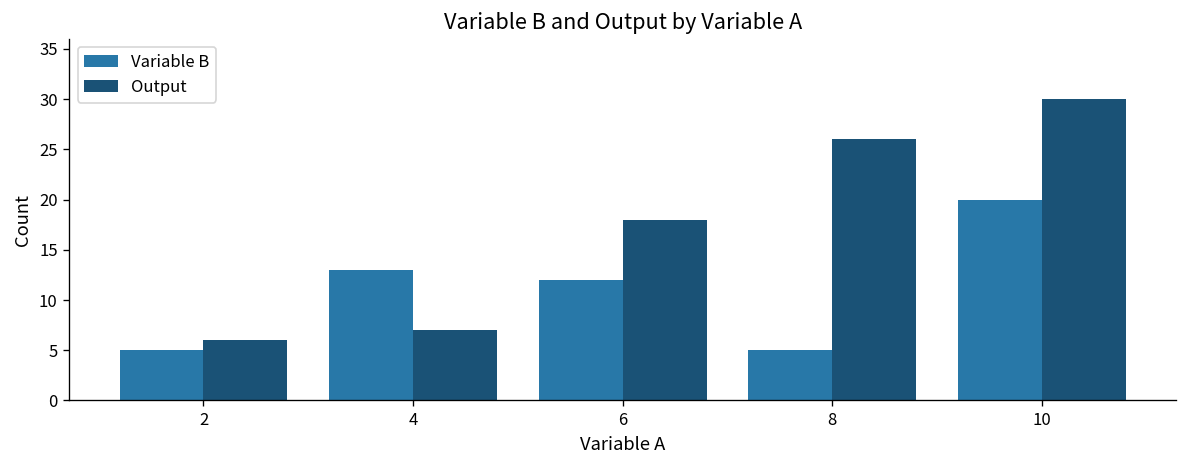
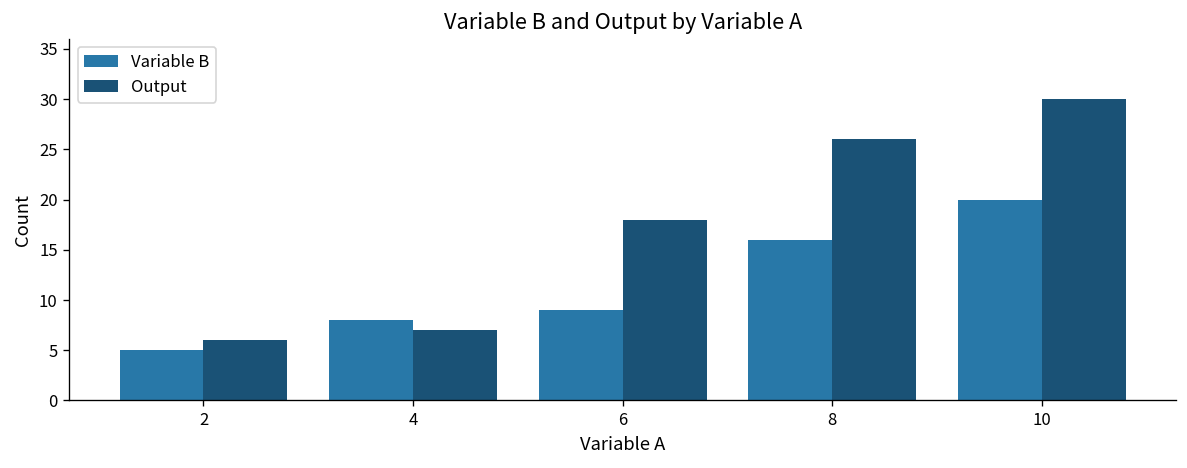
Variable B, 4: 13 -> 8
Variable B, 6: 12 -> 9
Variable B, 8: 5 -> 16
